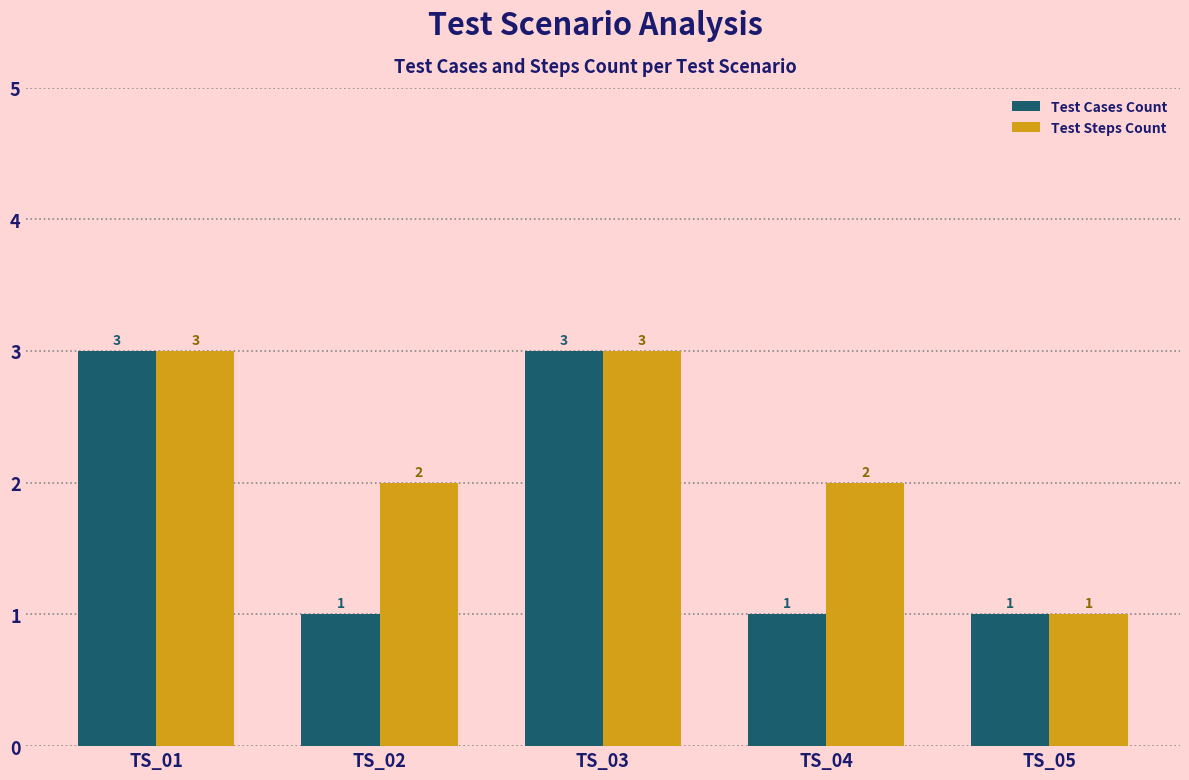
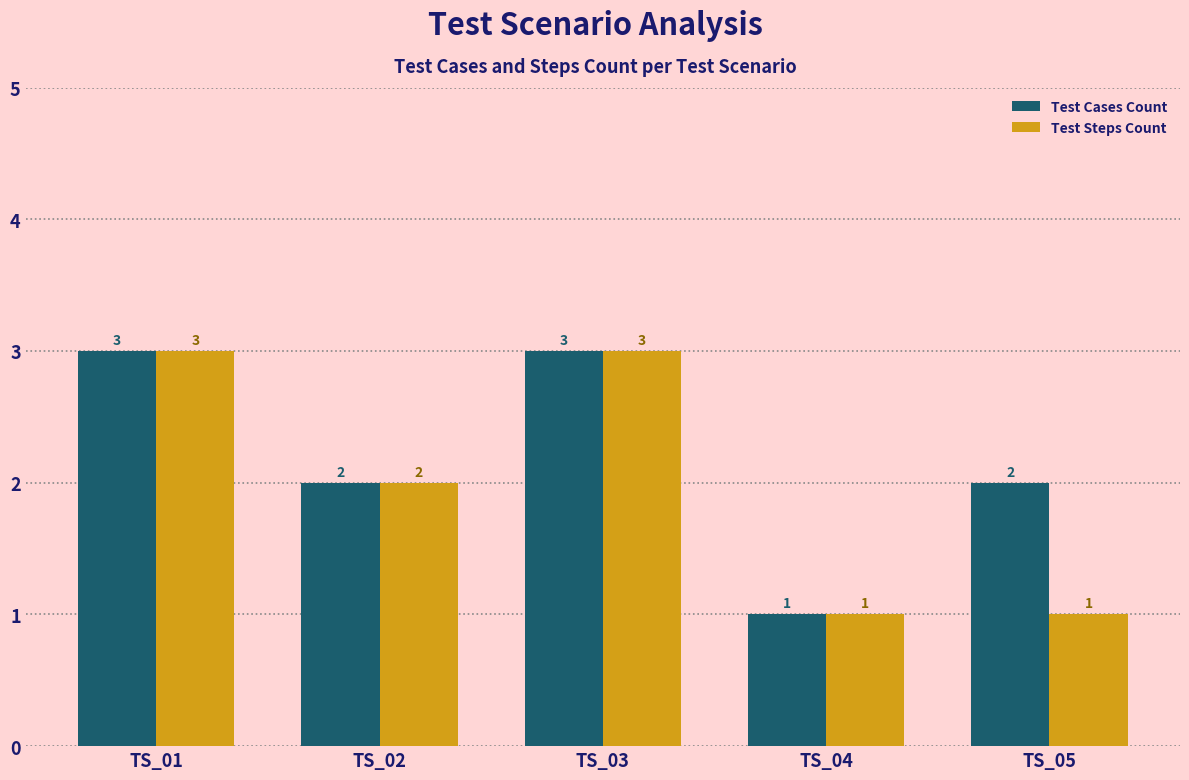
Test Cases Count, TS_02: 1 -> 2
Test Steps Count, TS_04: 2 -> 1
Test Cases Count, TS_05: 1 -> 2
